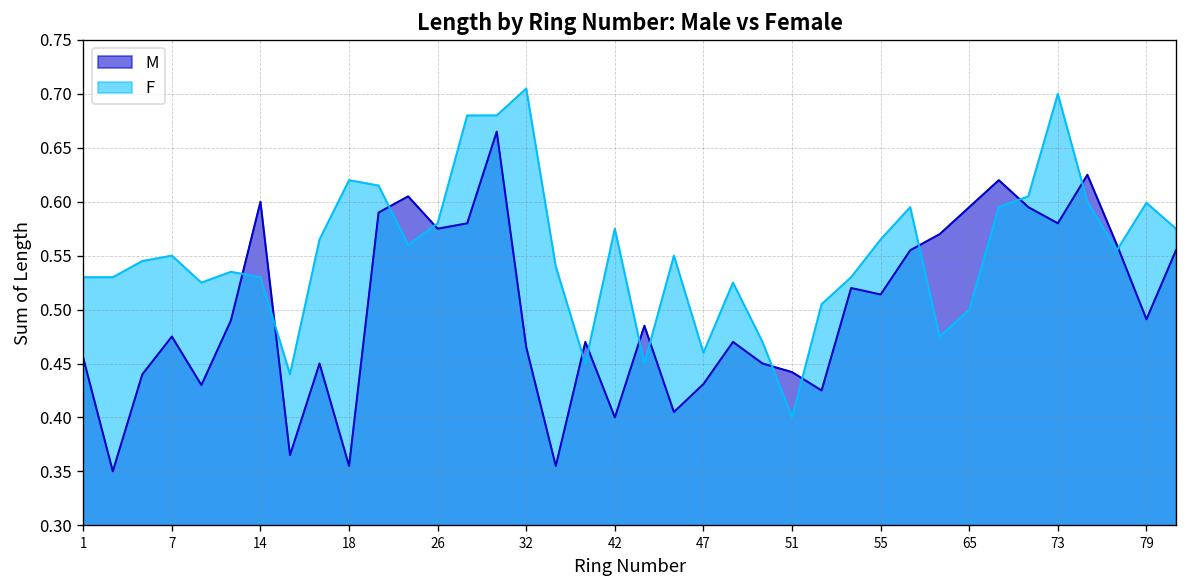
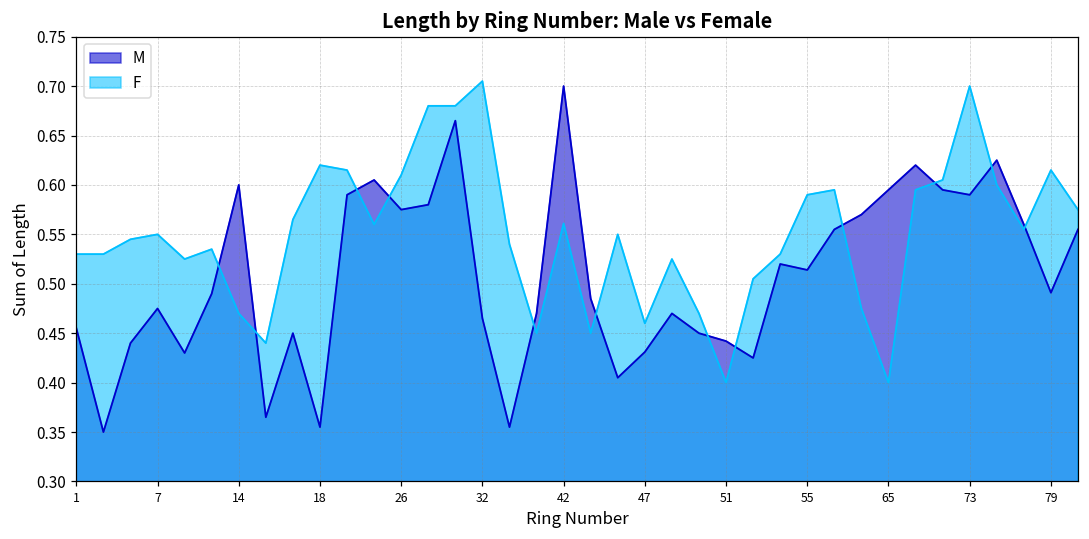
F, 14: 0.53 -> 0.47
F, 26: 0.58 -> 0.61
M, 42: 0.4 -> 0.7
F, 42: 0.58 -> 0.56
F, 55: 0.57 -> 0.59
F, 65: 0.5 -> 0.4
M, 73: 0.58 -> 0.59
F, 79: 0.60 -> 0.62
